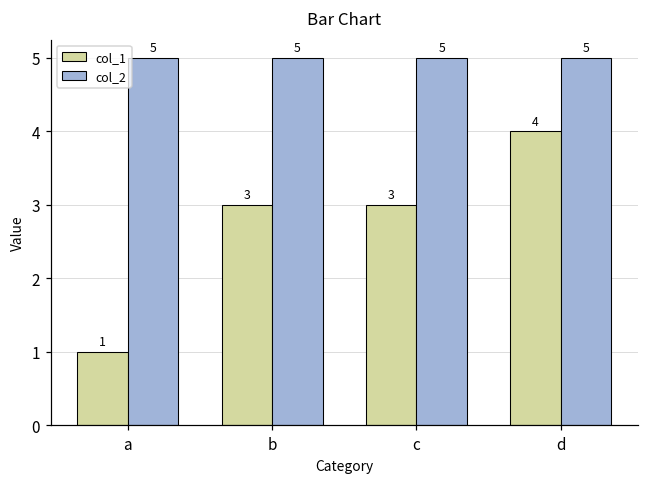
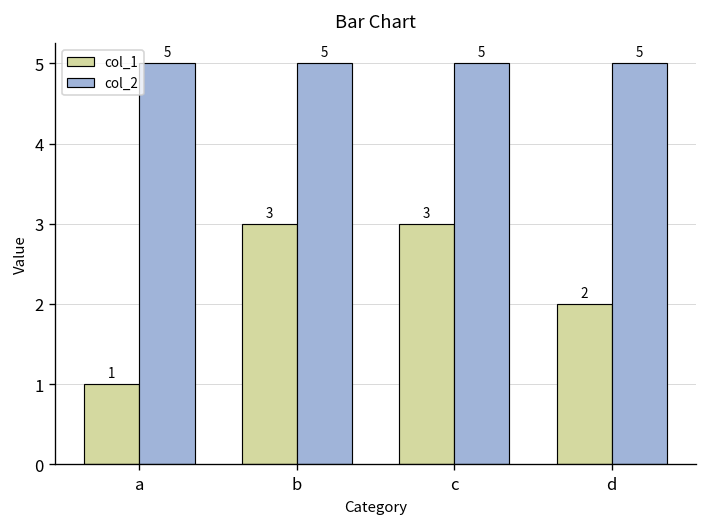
col_1, d: 4 -> 2
